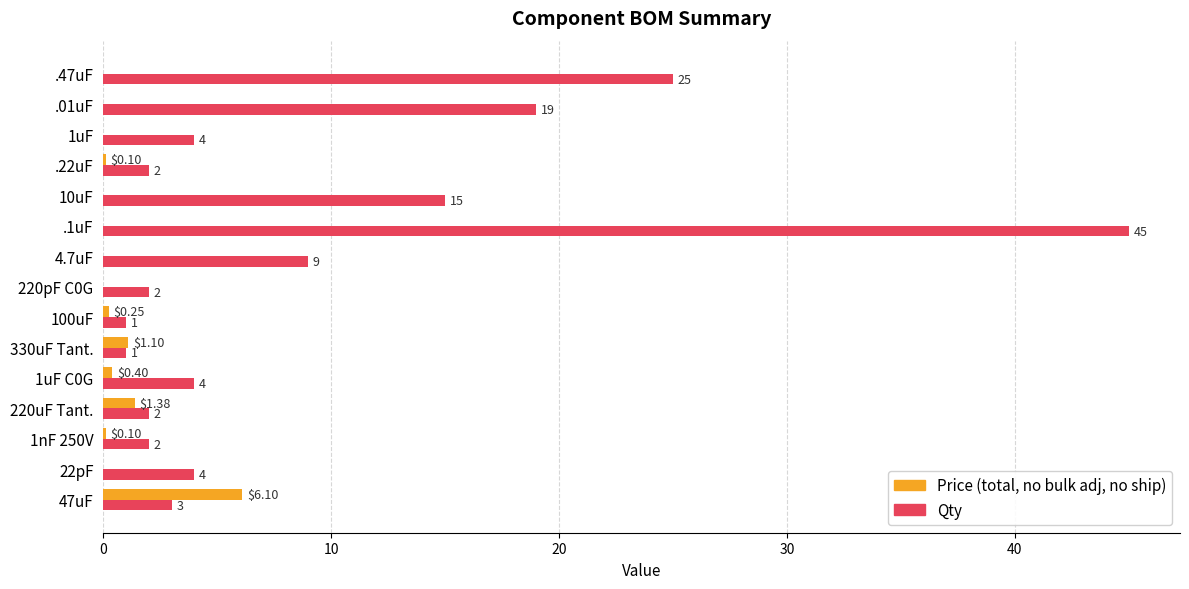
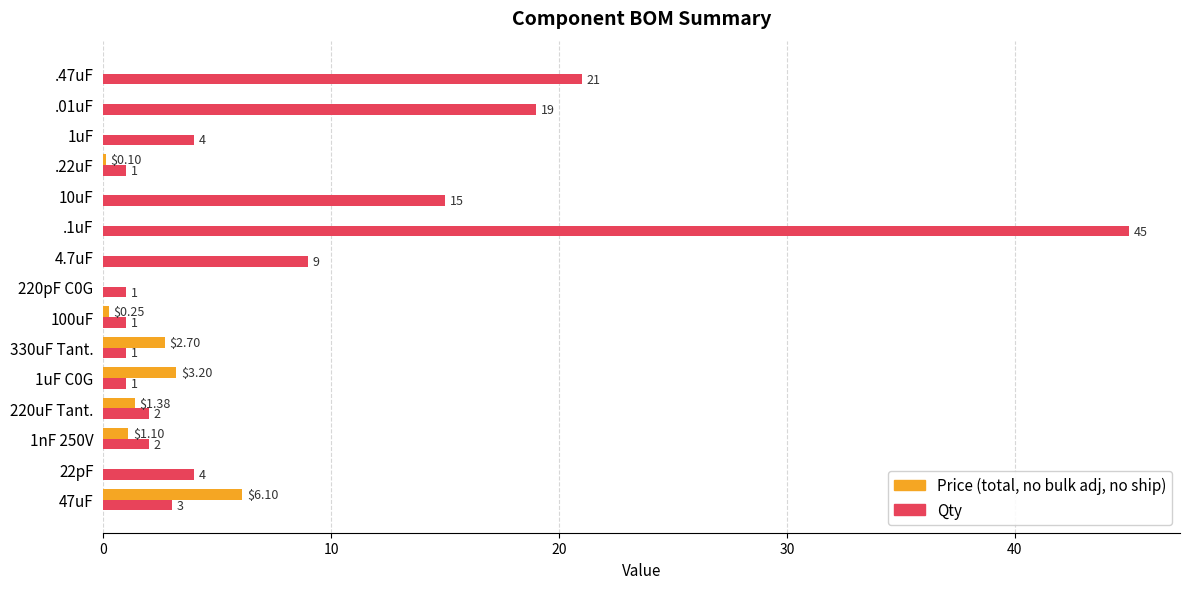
Qty, .47uF: 25 -> 21
Qty, .22uF: 2 -> 1
Qty, 220pF C0G: 2 -> 1
Price (total, no bulk adj, no ship), 330uF Tant.: $1.10 -> $2.70
Price (total, no bulk adj, no ship), 1uF C0G: $0.40 -> $3.20
Qty, 1uF C0G: 4 -> 1
Price (total, no bulk adj, no ship), 1nF 250V: $0.10 -> $1.10
